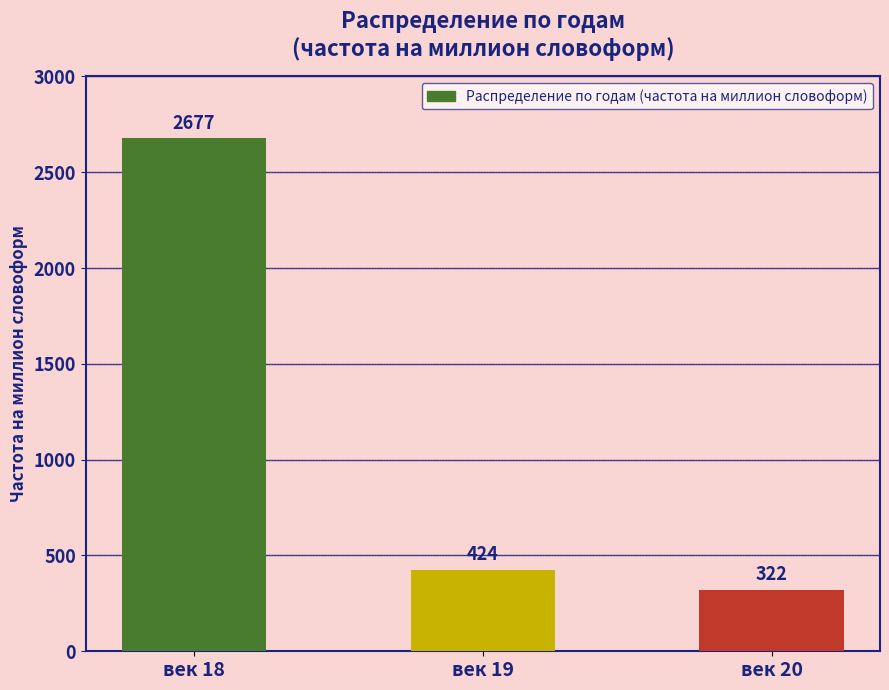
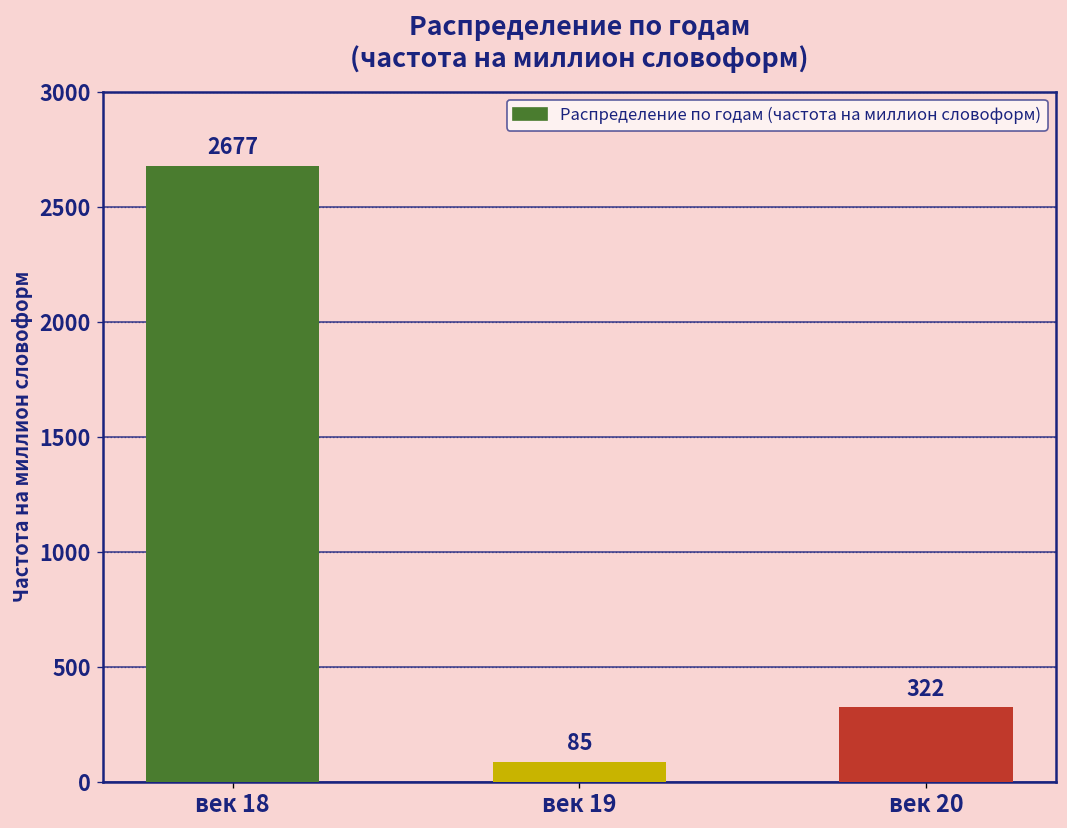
век 19: 424 -> 85
